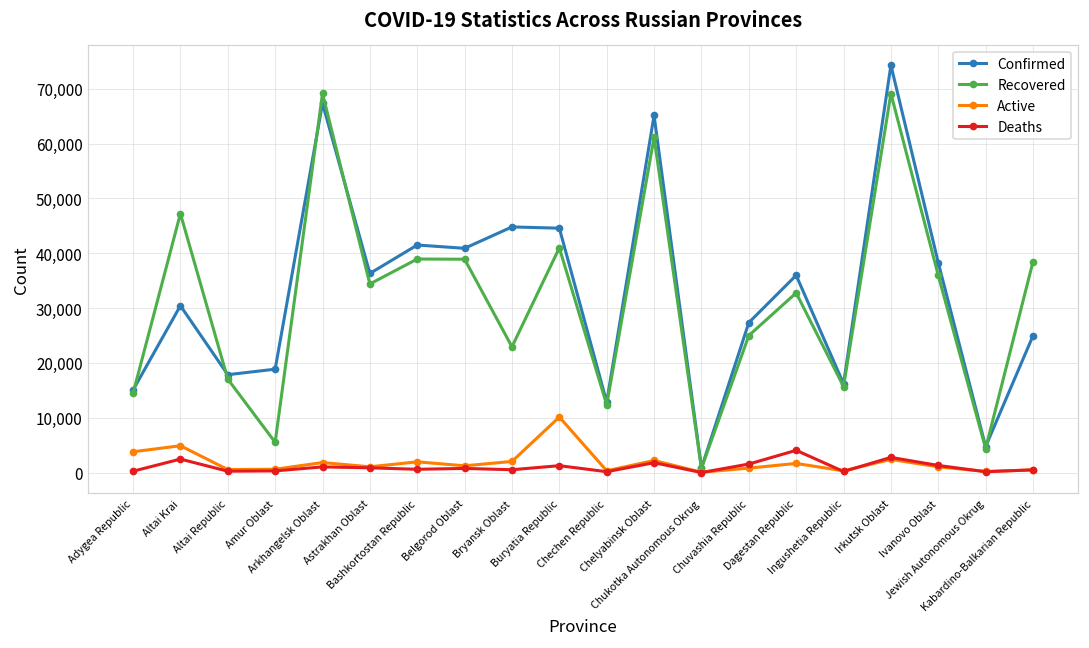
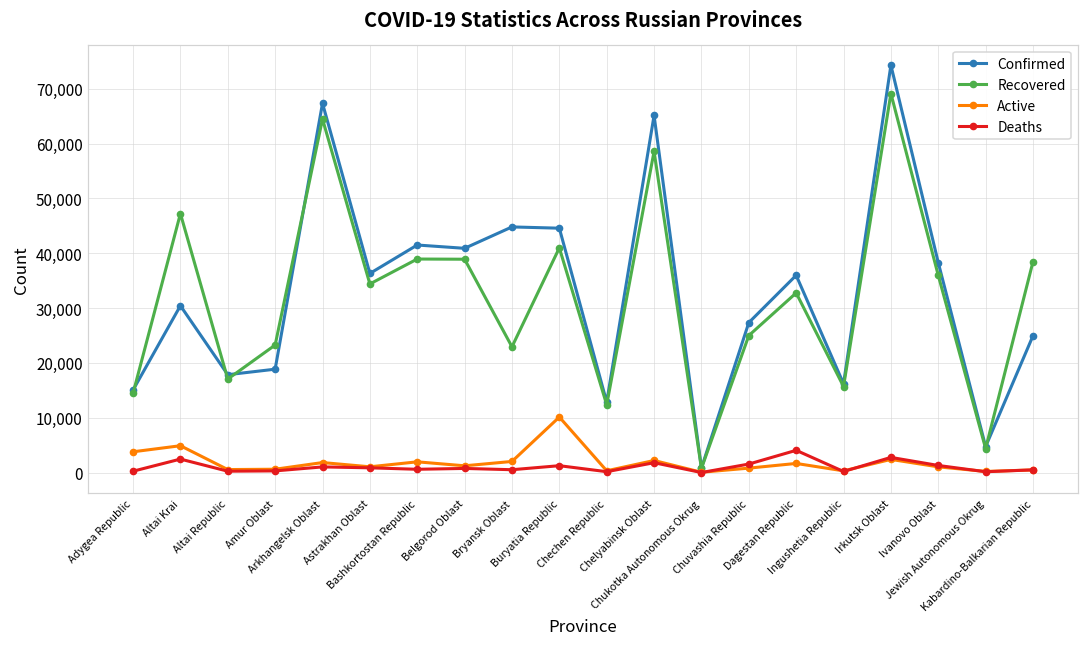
Recovered, Amur Oblast: 6,000 -> 23,000
Recovered, Arkhangelsk Oblast: 69,000 -> 65,000
Recovered, Chelyabinsk Oblast: 61,000 -> 59,000
